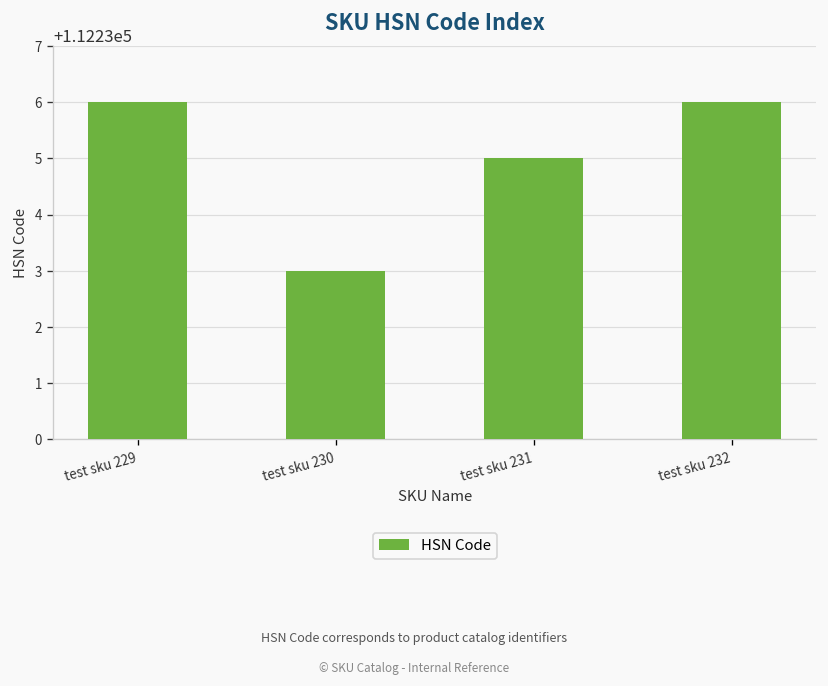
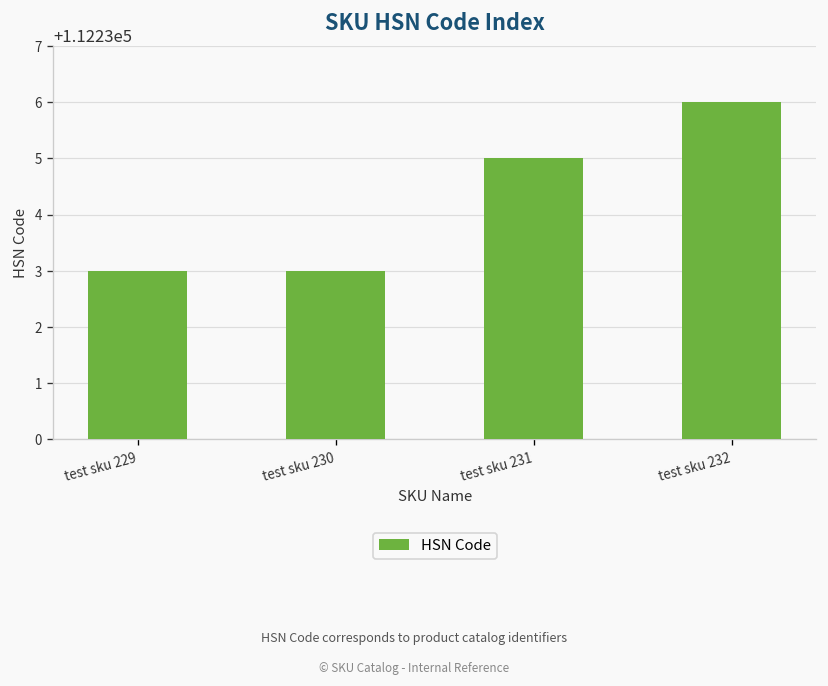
test sku 229: 112236 -> 112233
